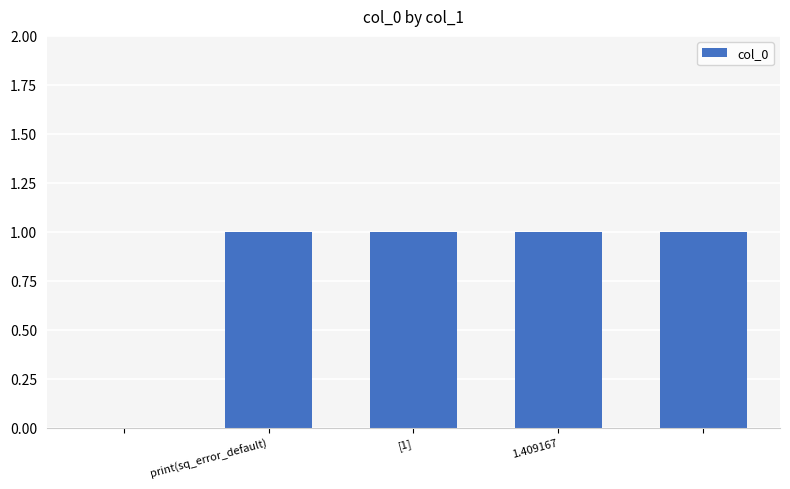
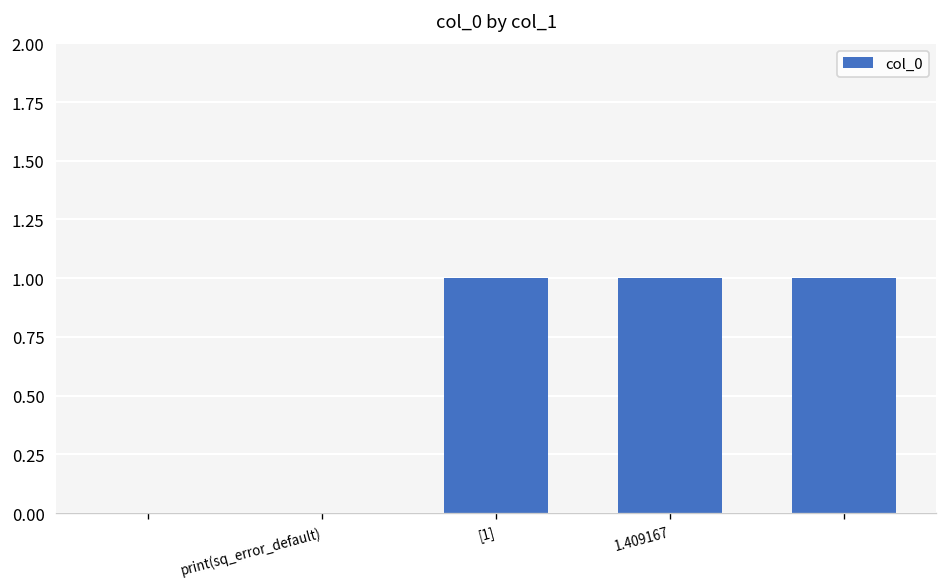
print(sq_error_default): 1 -> 0
